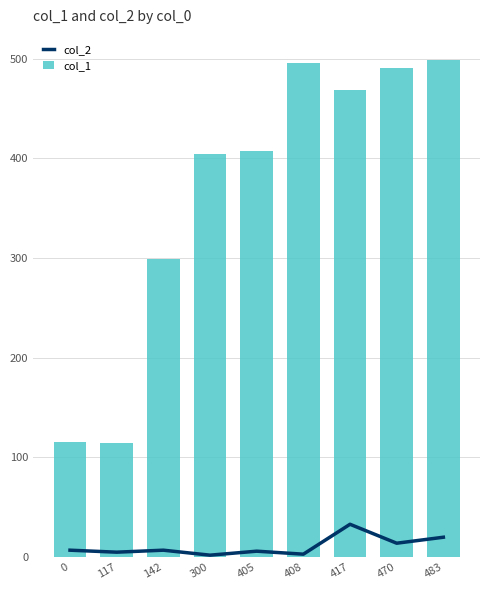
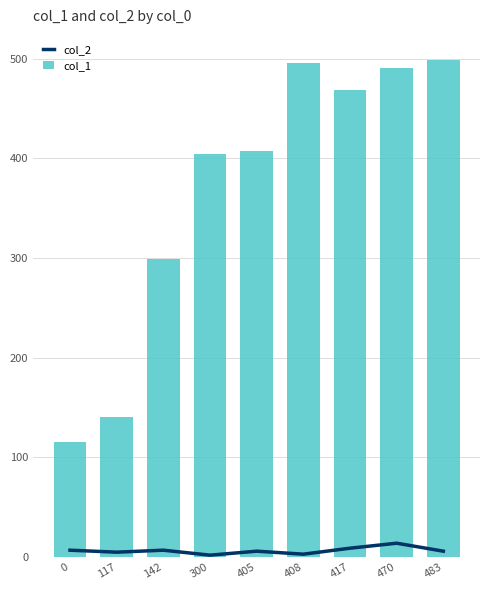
col_1, 117: 120 -> 140
col_2, 417: 30 -> 10
col_2, 483: 20 -> 10
